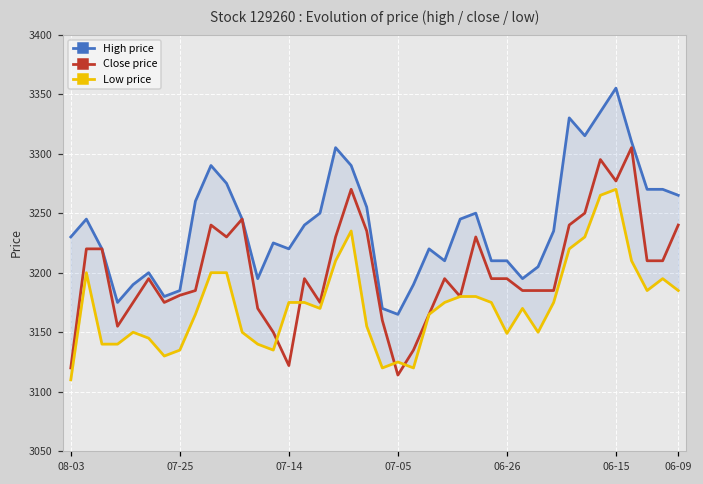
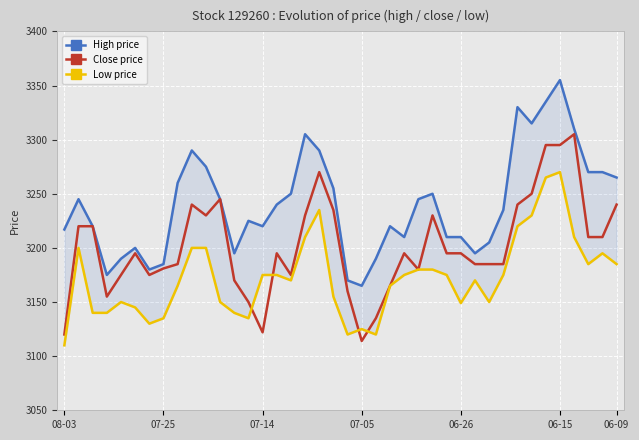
High price, 08-03: 3230 -> 3217
Close price, 06-15: 3277 -> 3295
